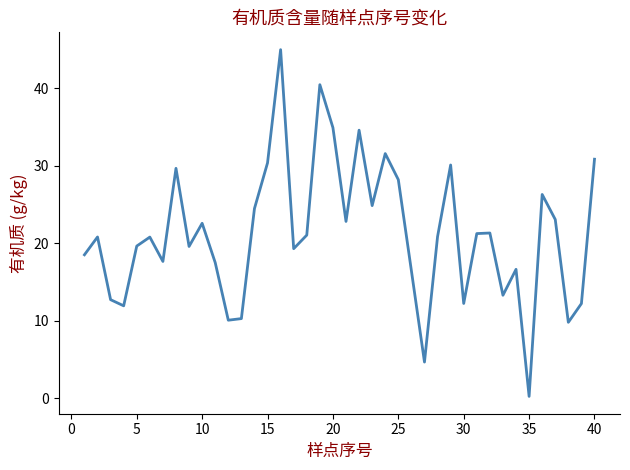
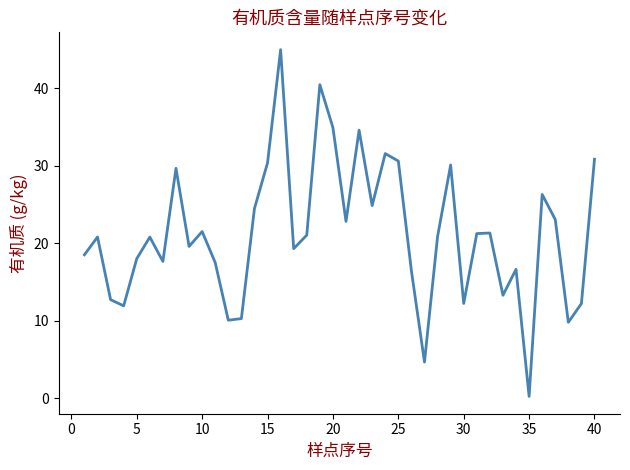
5: 20 -> 18
10: 23 -> 22
25: 28 -> 31
